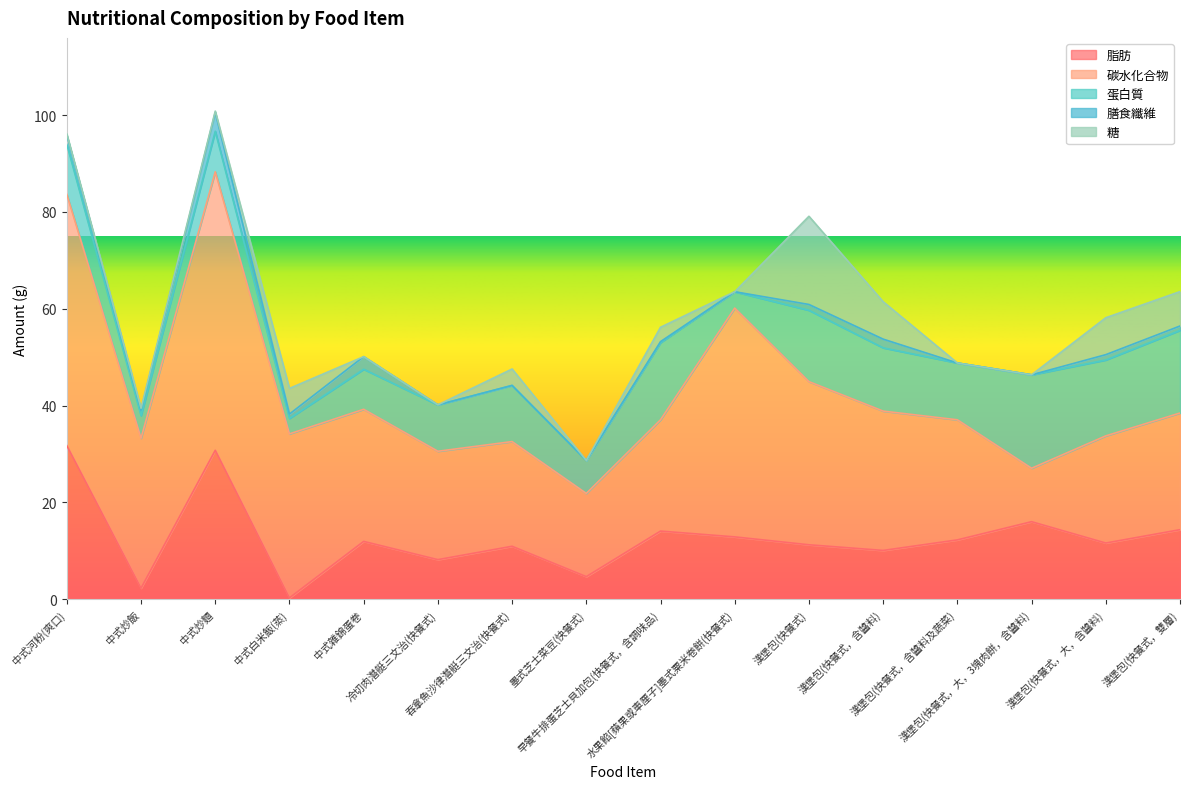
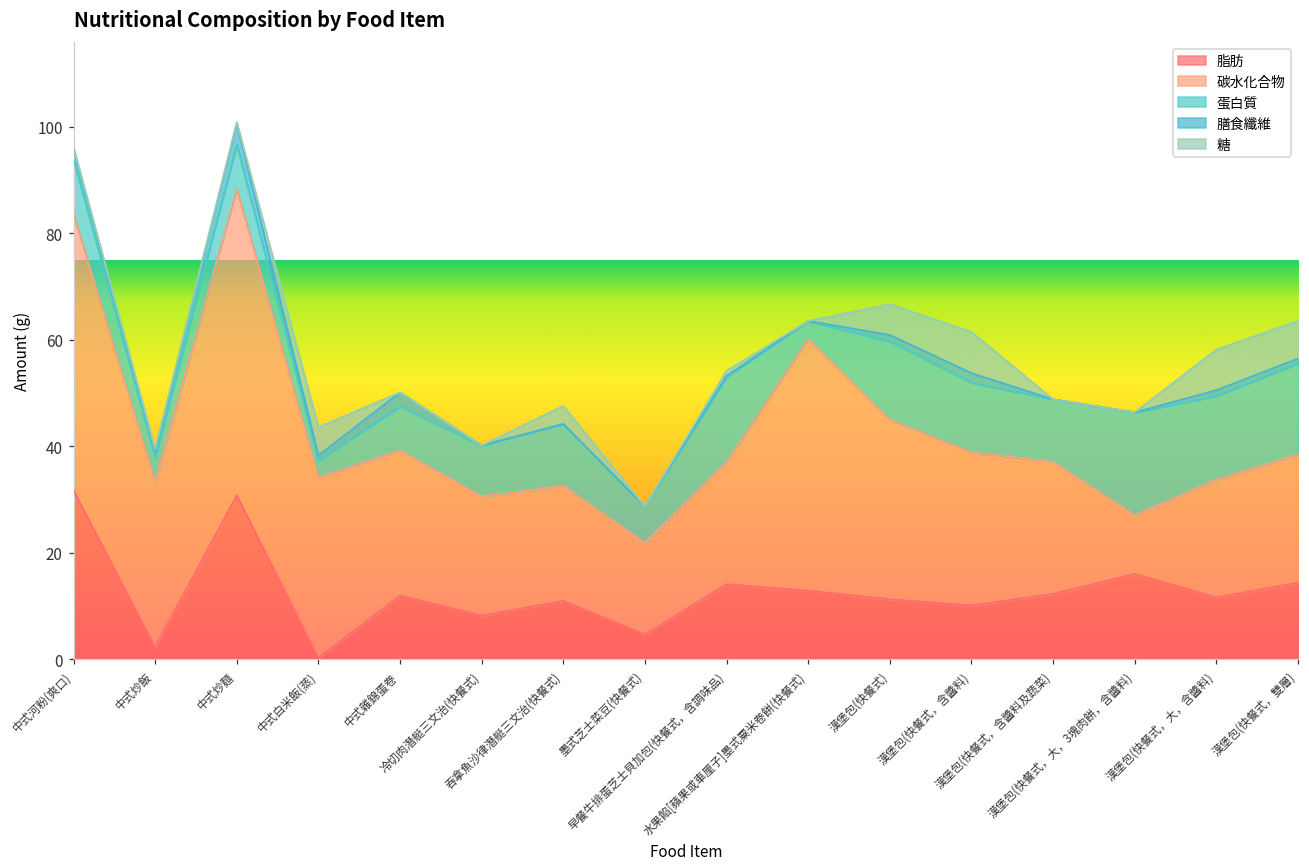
糖, 早餐牛排蛋芝士貝加包(快餐式，含調味品): 3 -> 1
糖, 漢堡包(快餐式): 18 -> 6
